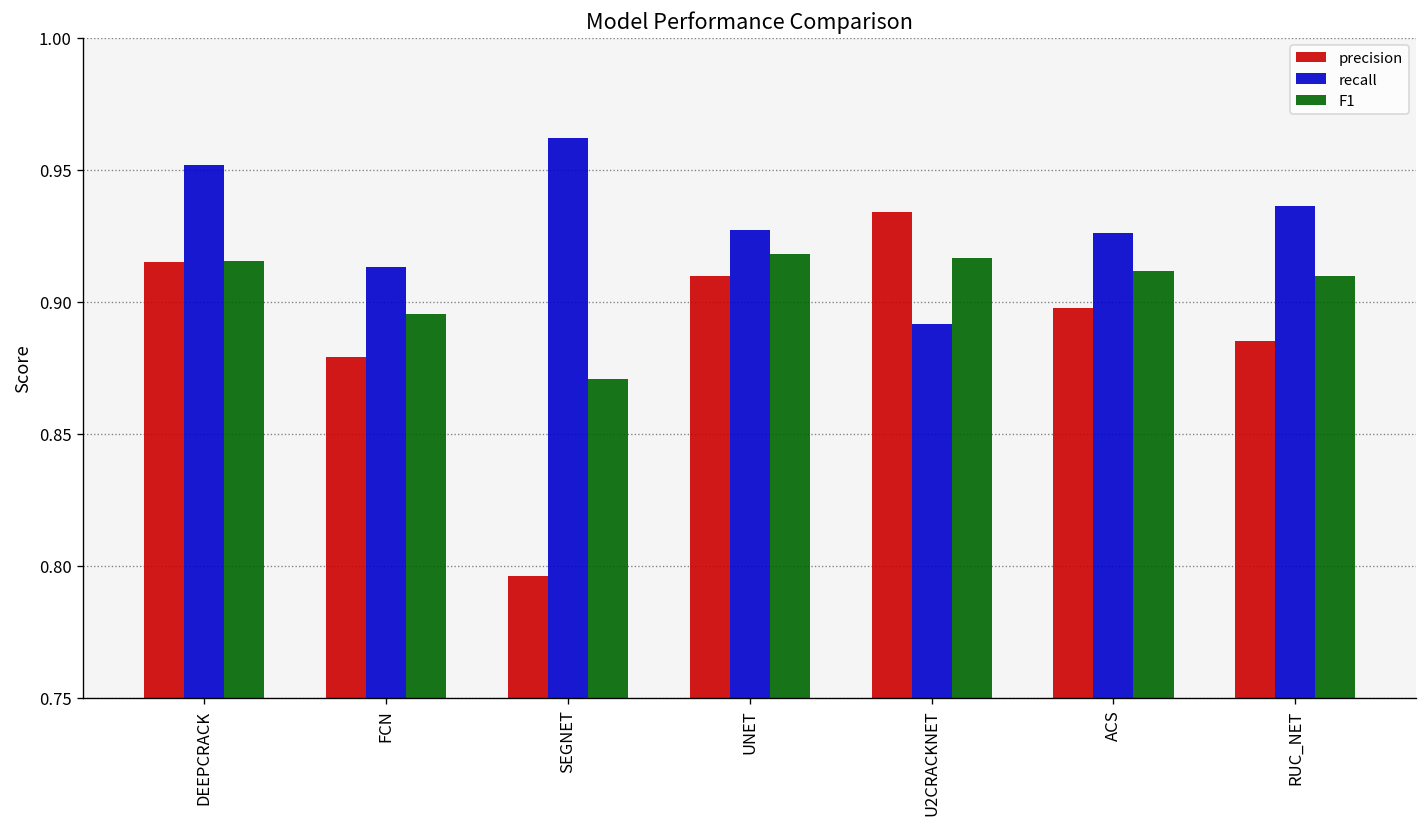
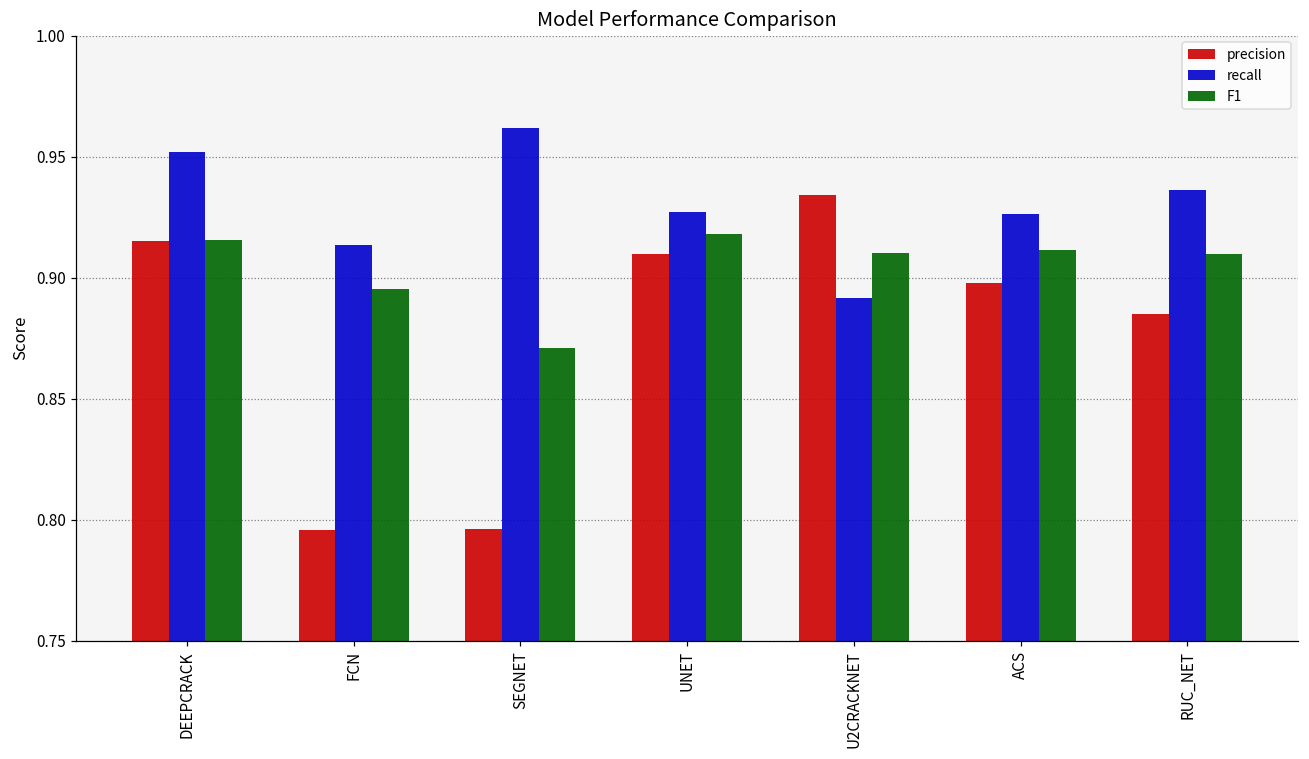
precision, FCN: 0.879 -> 0.796
F1, U2CRACKNET: 0.917 -> 0.910
